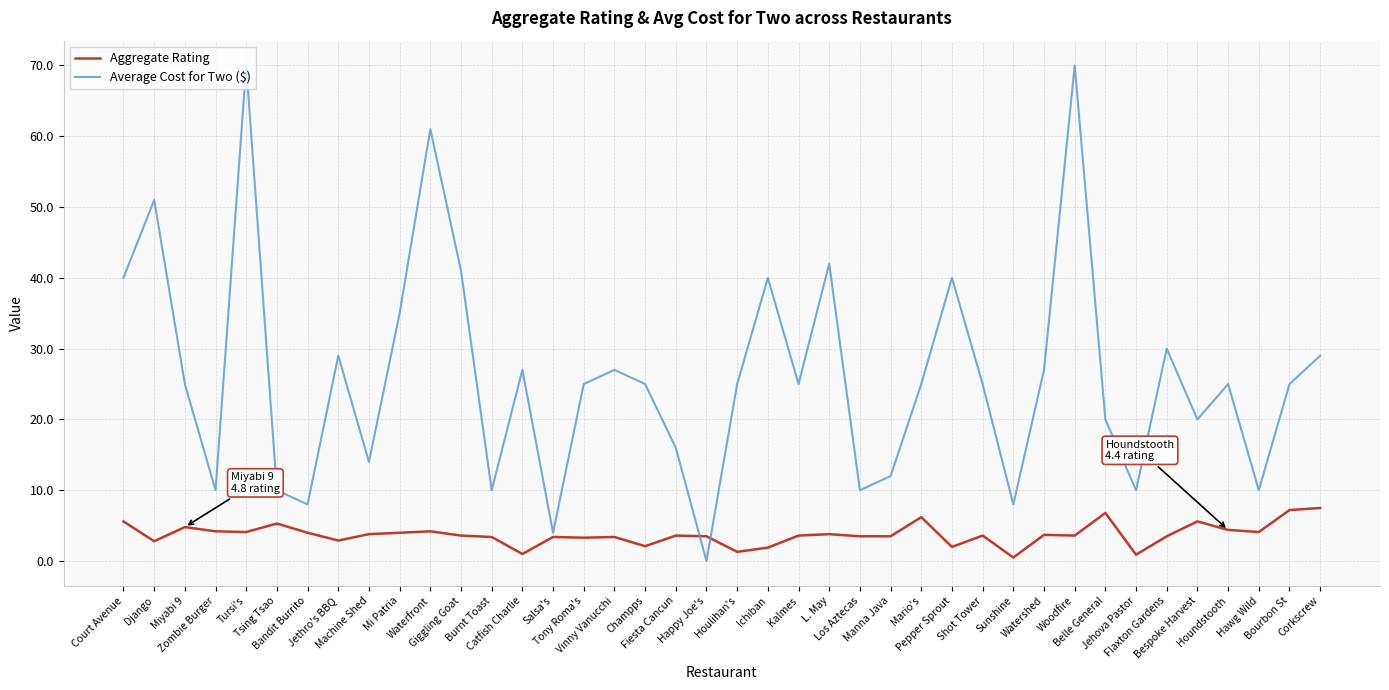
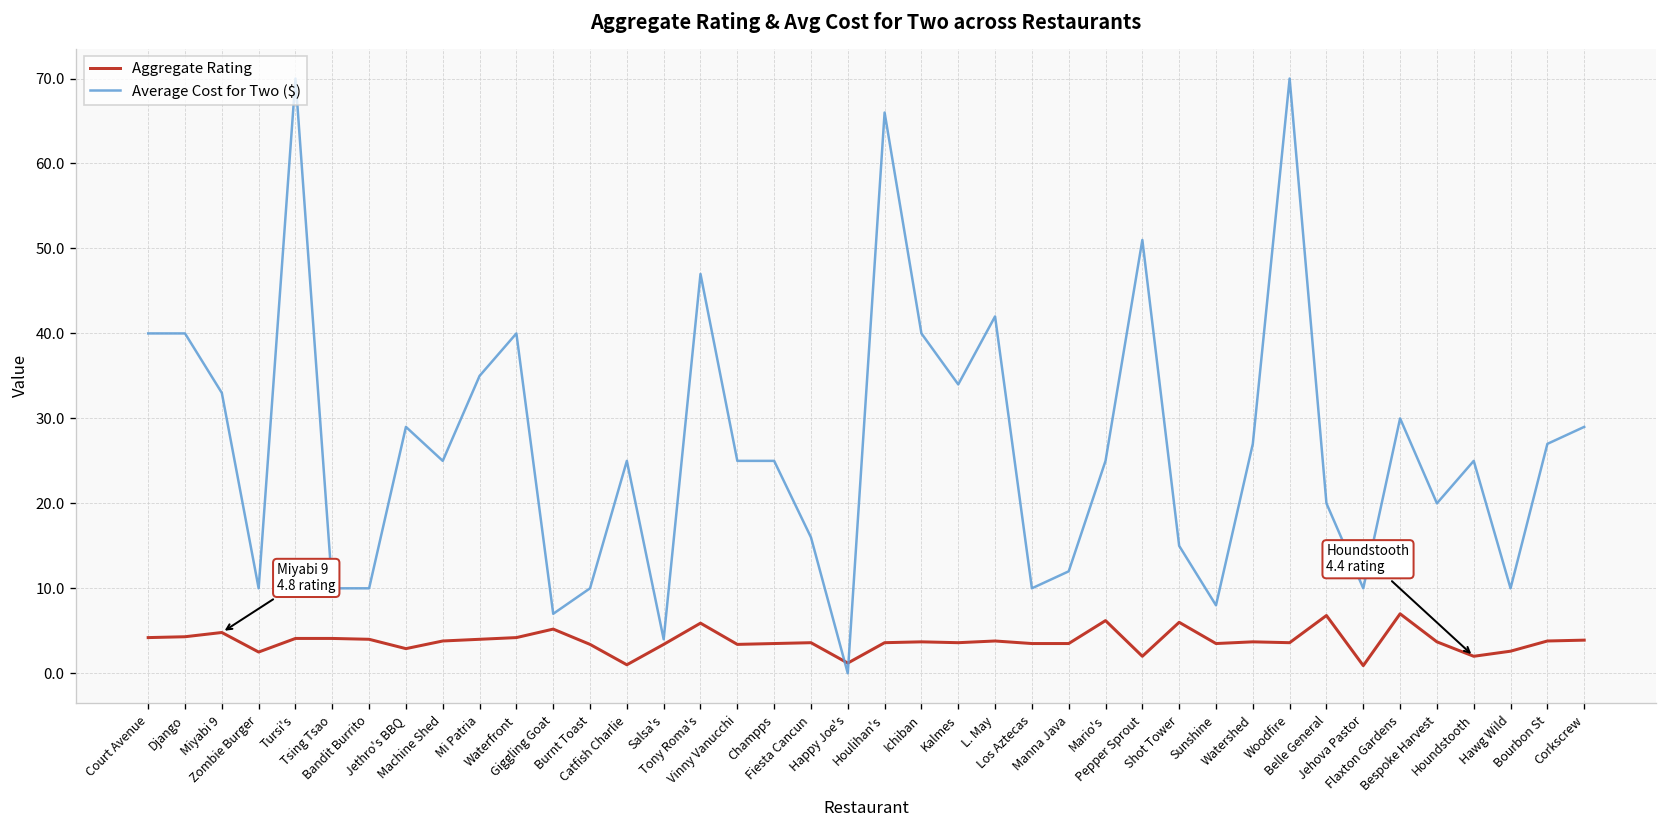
Aggregate Rating, Court Avenue: 6 -> 4
Aggregate Rating, Django: 3 -> 4
Average Cost for Two ($), Django: 51 -> 40
Average Cost for Two ($), Miyabi 9: 25 -> 33
Aggregate Rating, Zombie Burger: 4 -> 3
Aggregate Rating, Tsing Tsao: 5 -> 4
Average Cost for Two ($), Bandit Burrito: 8 -> 10
Average Cost for Two ($), Machine Shed: 14 -> 25
Average Cost for Two ($), Waterfront: 61 -> 40
Aggregate Rating, Giggling Goat: 4 -> 5
Average Cost for Two ($), Giggling Goat: 41 -> 7
Average Cost for Two ($), Catfish Charlie: 27 -> 25
Aggregate Rating, Tony Roma's: 3 -> 6
Average Cost for Two ($), Tony Roma's: 25 -> 47
Average Cost for Two ($), Vinny Vanucchi: 27 -> 25
Aggregate Rating, Champps: 2 -> 4
Aggregate Rating, Happy Joe's: 4 -> 1
Aggregate Rating, Houlihan's: 1 -> 4
Average Cost for Two ($), Houlihan's: 25 -> 66
Aggregate Rating, Ichiban: 2 -> 4
Average Cost for Two ($), Kalmes: 25 -> 34
Average Cost for Two ($), Pepper Sprout: 40 -> 51
Aggregate Rating, Shot Tower: 4 -> 6
Average Cost for Two ($), Shot Tower: 25 -> 15
Aggregate Rating, Sunshine: 1 -> 4
Aggregate Rating, Flaxton Gardens: 4 -> 7
Aggregate Rating, Bespoke Harvest: 6 -> 4
Aggregate Rating, Houndstooth: 4 -> 2
Aggregate Rating, Hawg Wild: 4 -> 3
Aggregate Rating, Bourbon St: 7 -> 4
Average Cost for Two ($), Bourbon St: 25 -> 27
Aggregate Rating, Corkscrew: 8 -> 4
